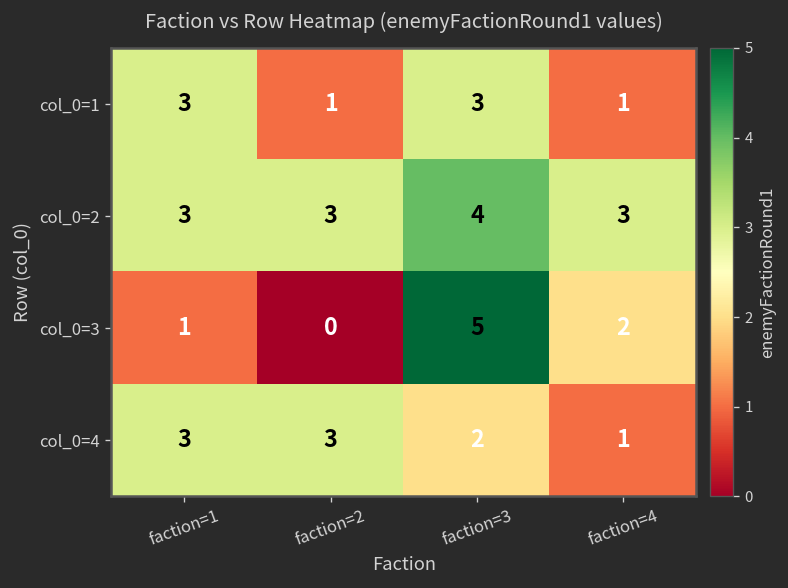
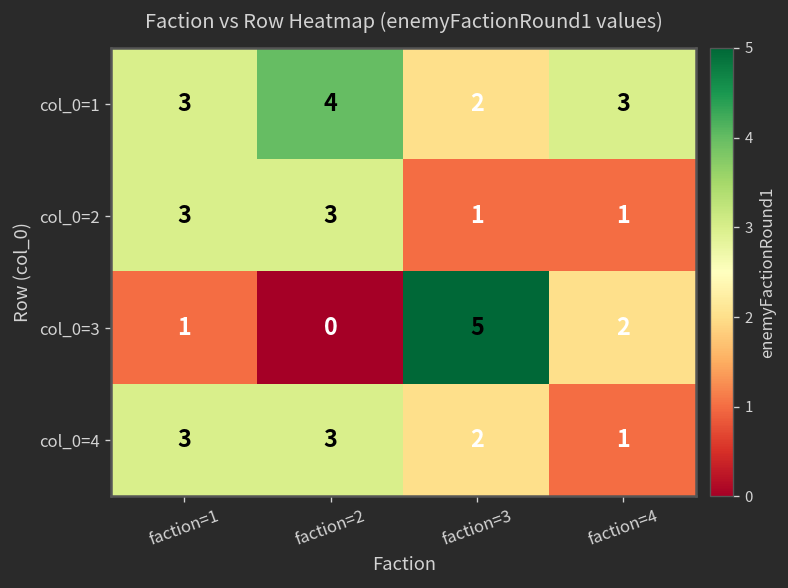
col_0=1, faction=2: 1 -> 4
col_0=1, faction=3: 3 -> 2
col_0=1, faction=4: 1 -> 3
col_0=2, faction=3: 4 -> 1
col_0=2, faction=4: 3 -> 1
